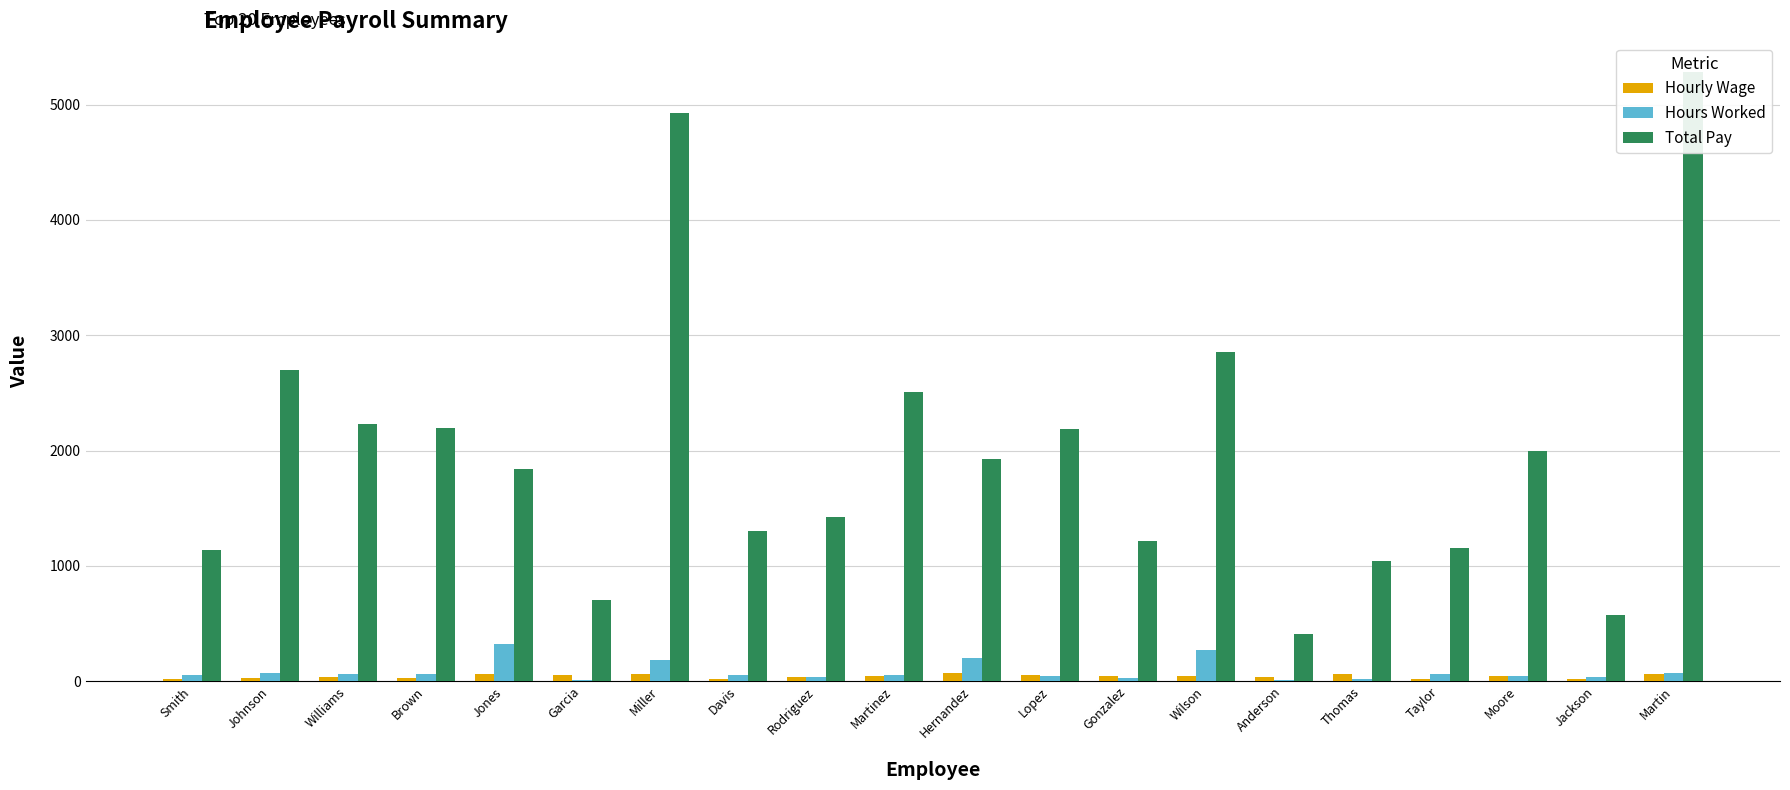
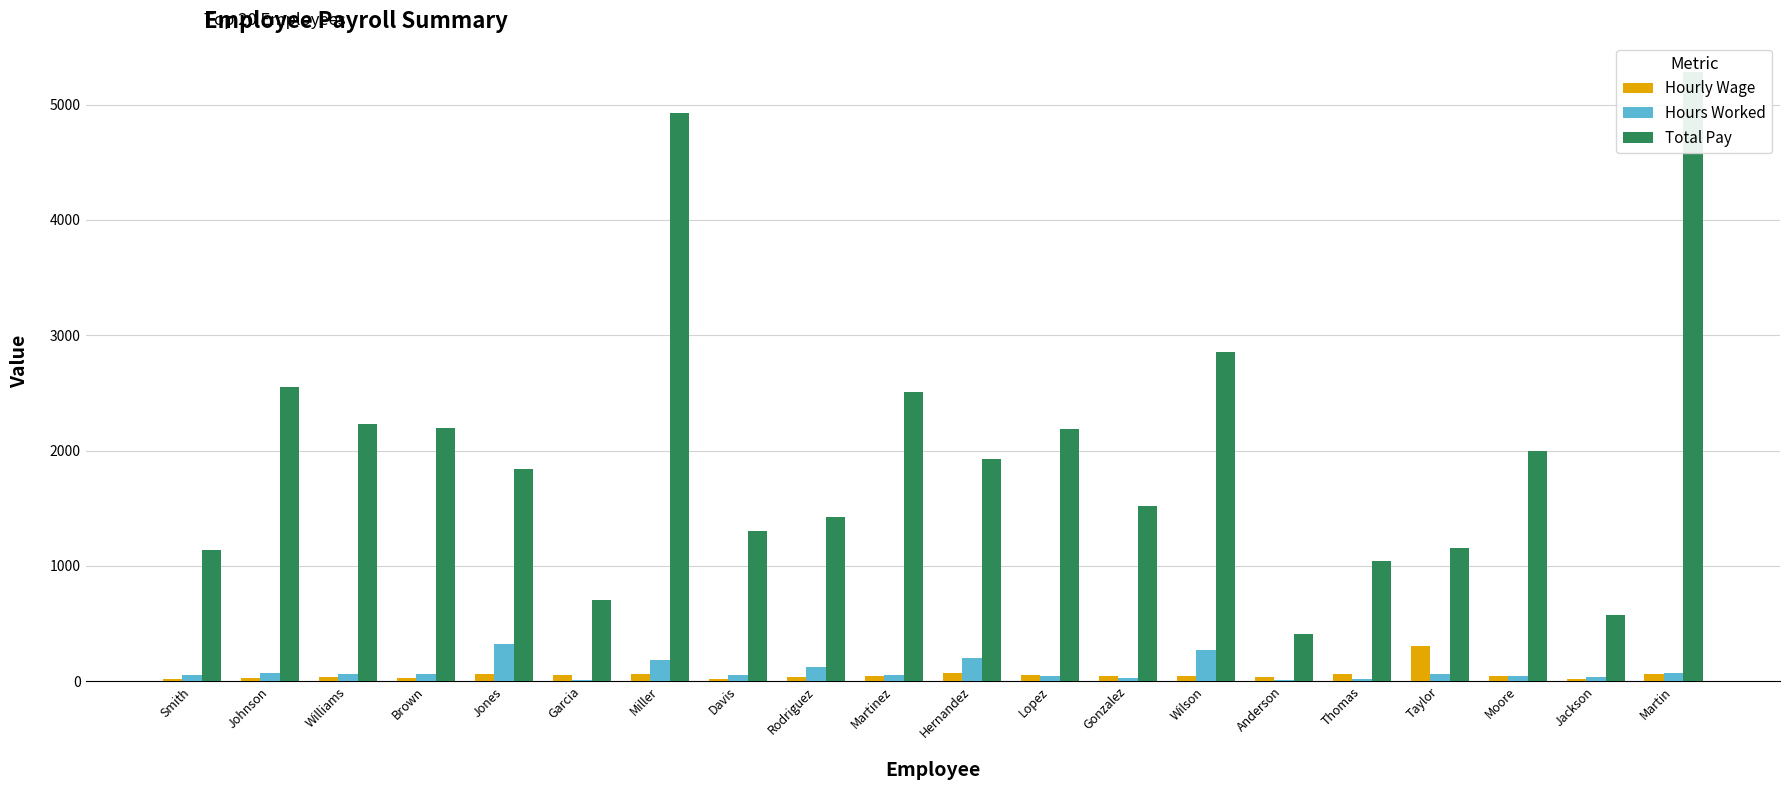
Total Pay, Johnson: 2700 -> 2550
Hours Worked, Rodriguez: 40 -> 120
Total Pay, Gonzalez: 1220 -> 1520
Hourly Wage, Taylor: 20 -> 310
